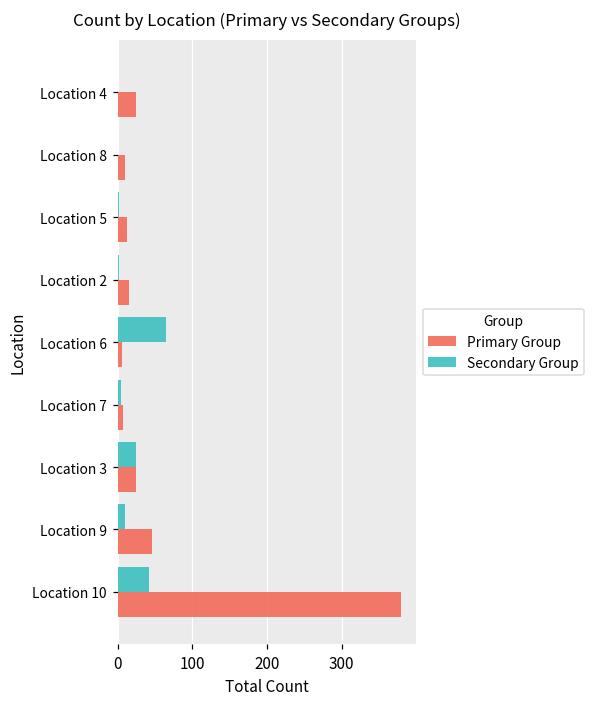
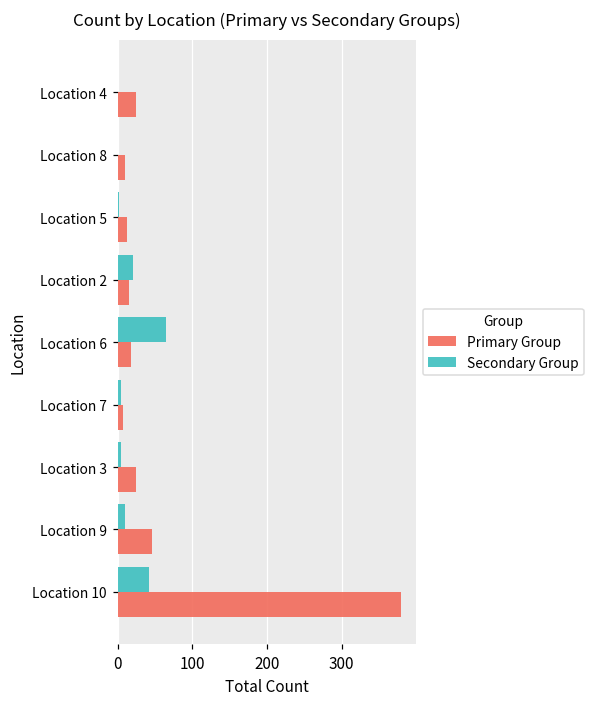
Secondary Group, Location 2: 0 -> 20
Primary Group, Location 6: 10 -> 20
Secondary Group, Location 3: 20 -> 10
